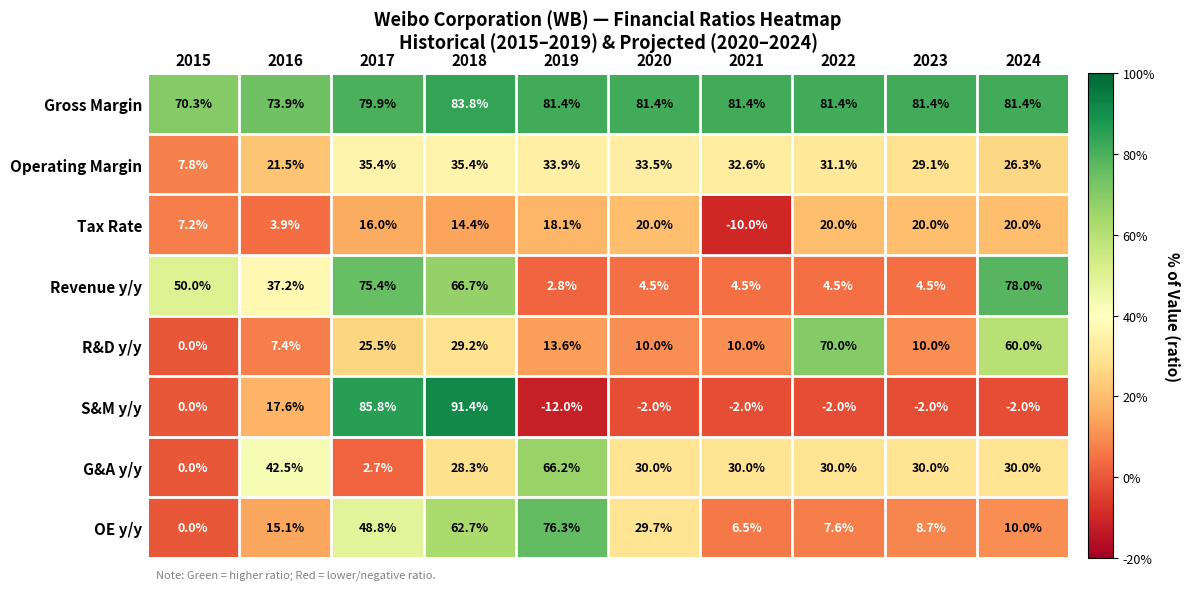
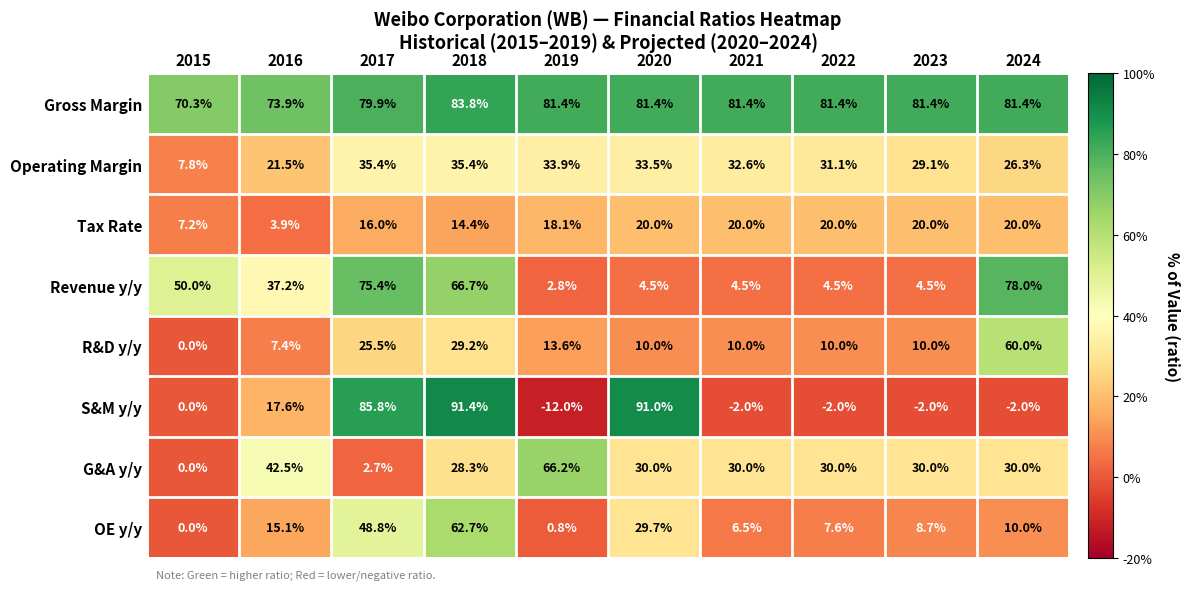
Tax Rate, 2021: -10.0% -> 20.0%
R&D y/y, 2022: 70.0% -> 10.0%
S&M y/y, 2020: -2.0% -> 91.0%
OE y/y, 2019: 76.3% -> 0.8%
